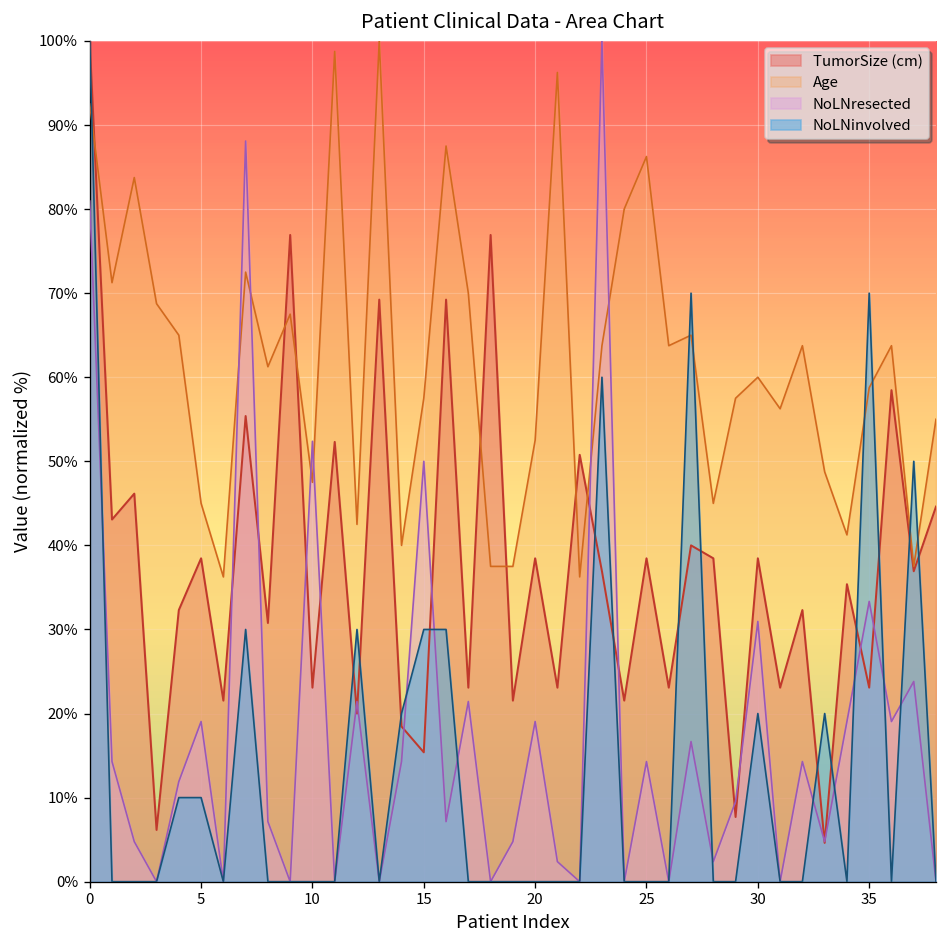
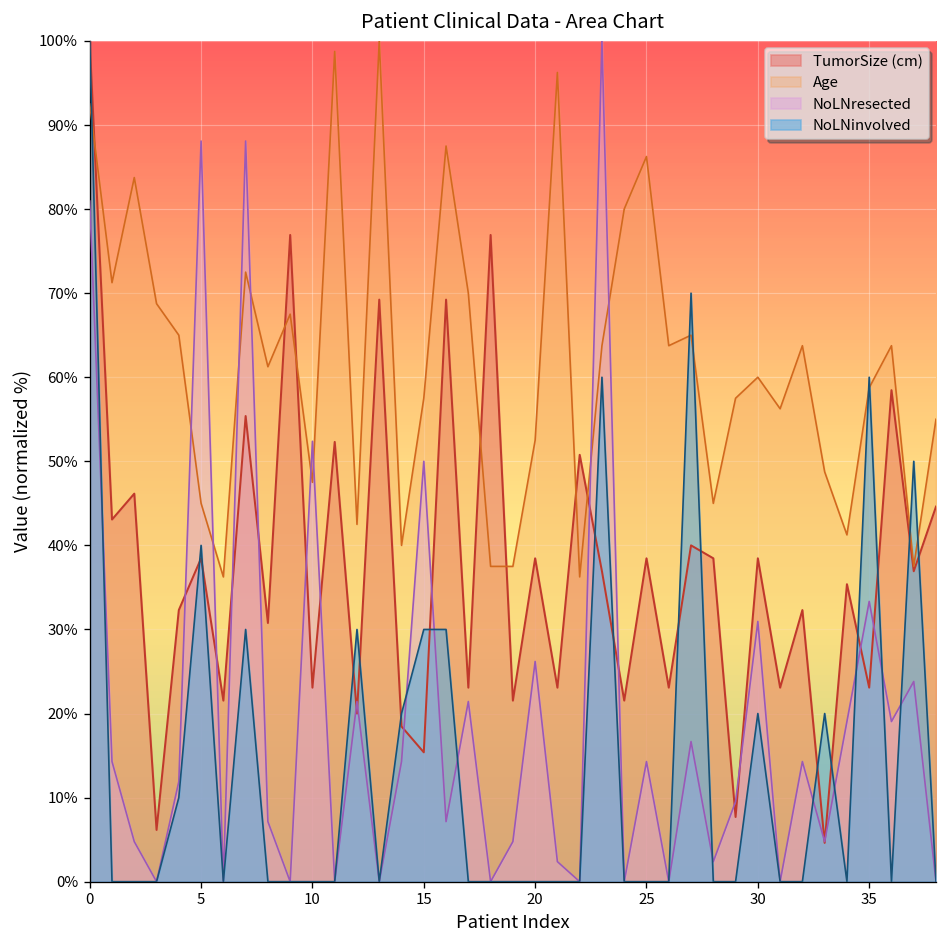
NoLNresected, 5: 19% -> 88%
NoLNinvolved, 5: 10% -> 40%
NoLNresected, 20: 19% -> 26%
NoLNinvolved, 35: 70% -> 60%
